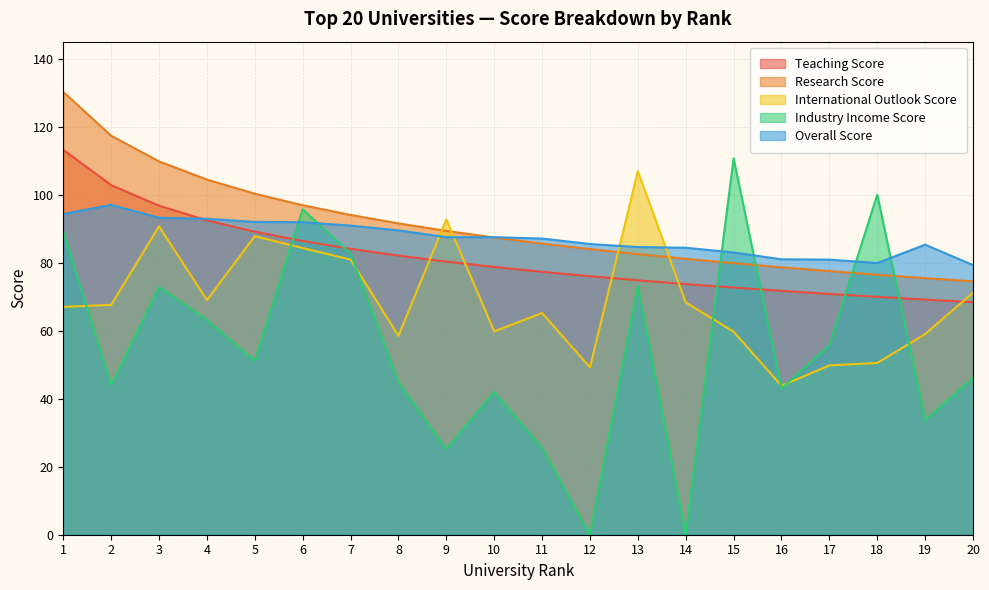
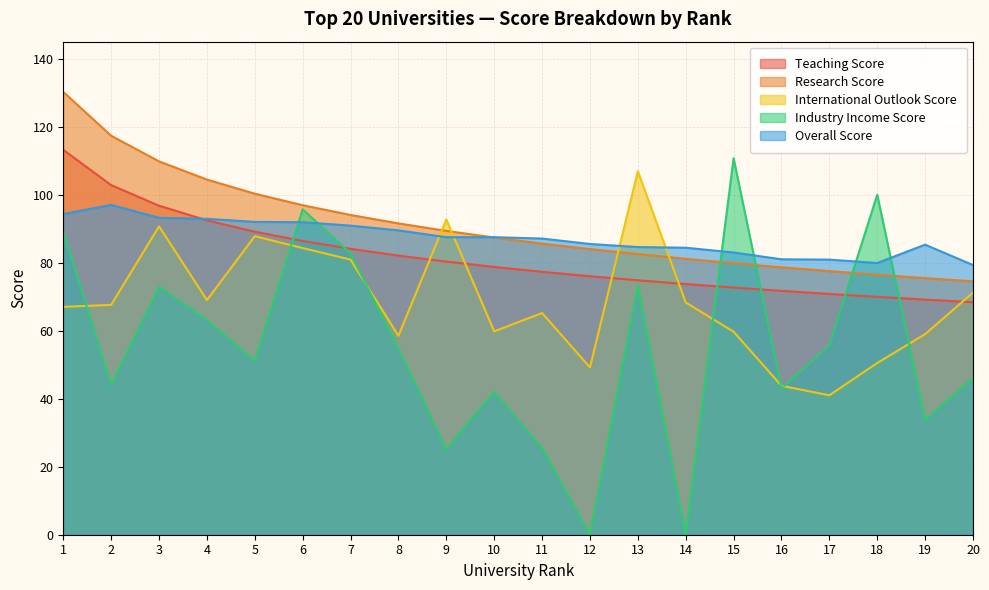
Industry Income Score, 8: 45 -> 55
International Outlook Score, 17: 50 -> 41
